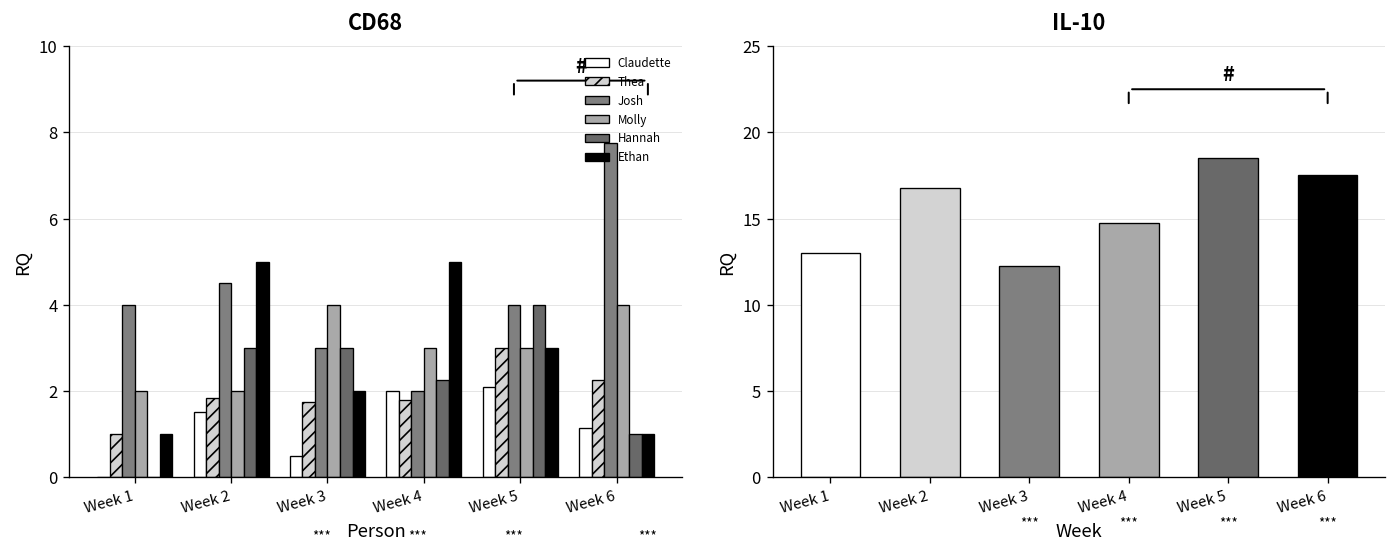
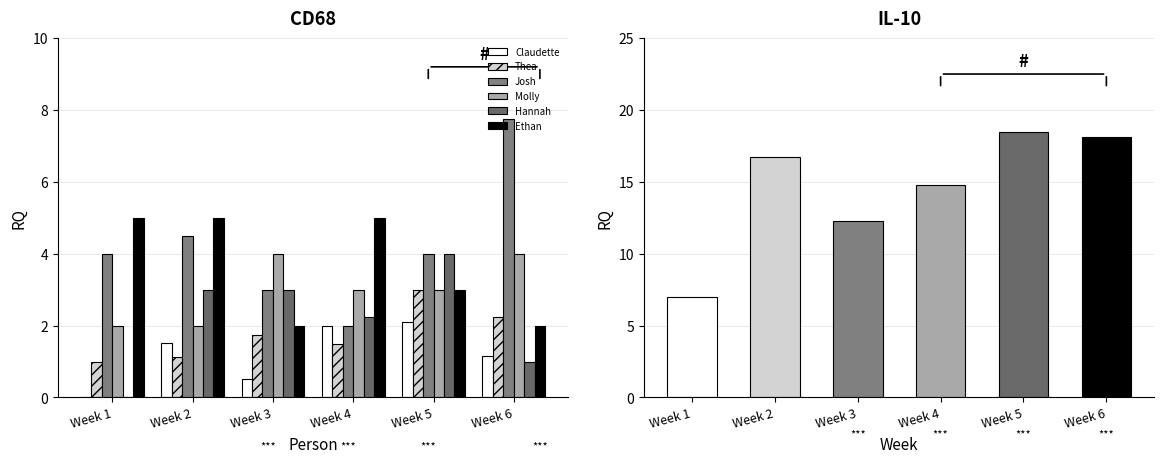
CD68, Ethan, Week 1: 1 -> 5
CD68, Thea, Week 2: 1.8 -> 1.1
CD68, Thea, Week 4: 1.8 -> 1.5
CD68, Ethan, Week 6: 1 -> 2
IL-10, Week 1: 13 -> 7
IL-10, Week 6: 17.5 -> 18.1
